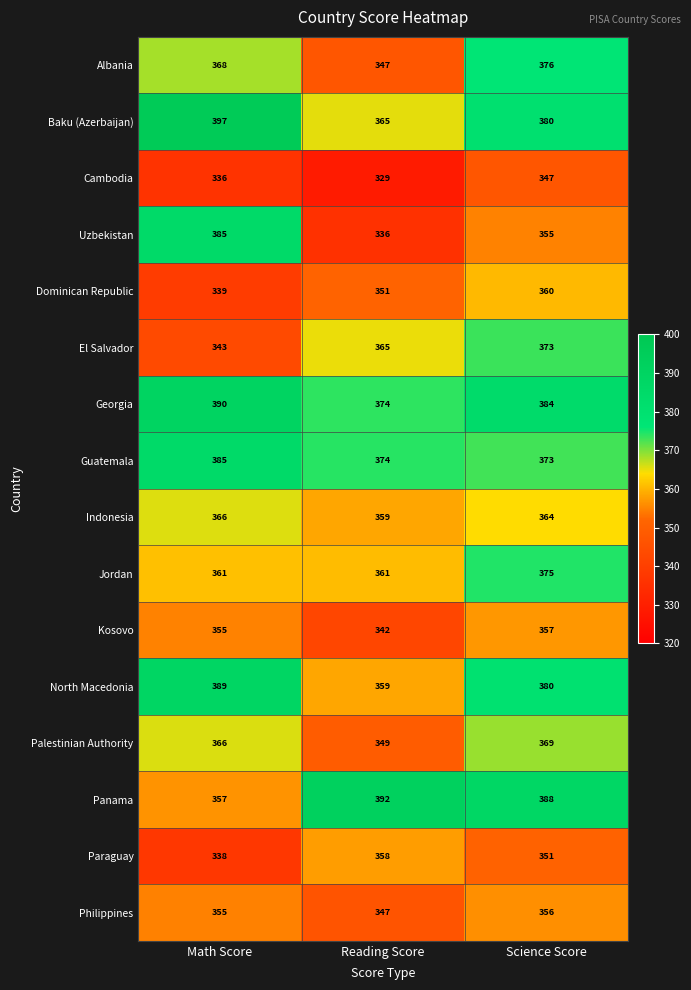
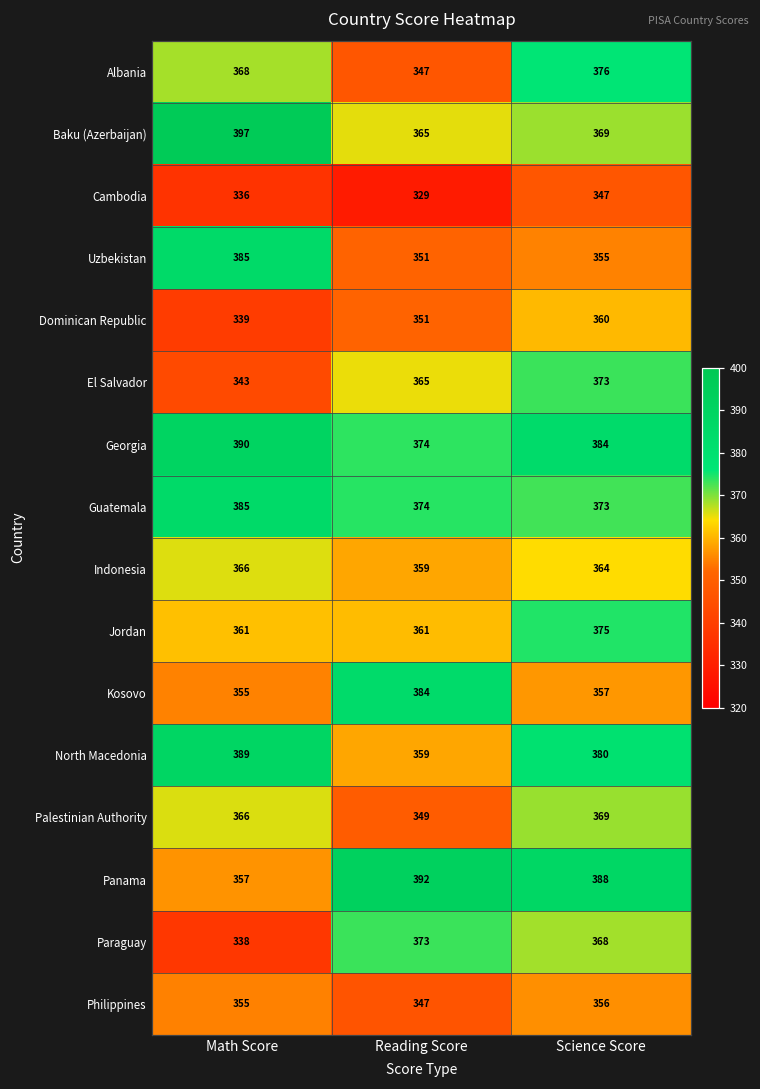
Baku (Azerbaijan), Science Score: 380 -> 369
Uzbekistan, Reading Score: 336 -> 351
Kosovo, Reading Score: 342 -> 384
Paraguay, Reading Score: 358 -> 373
Paraguay, Science Score: 351 -> 368
